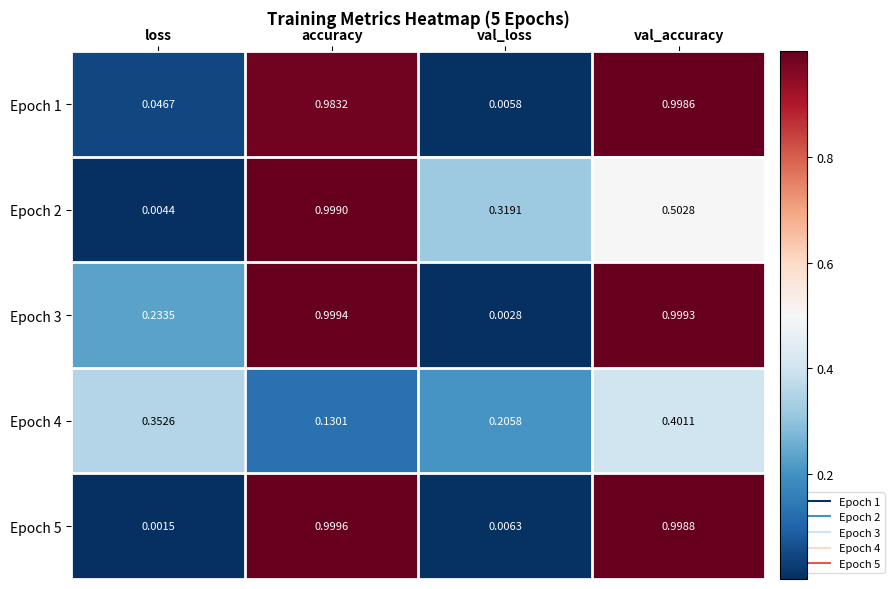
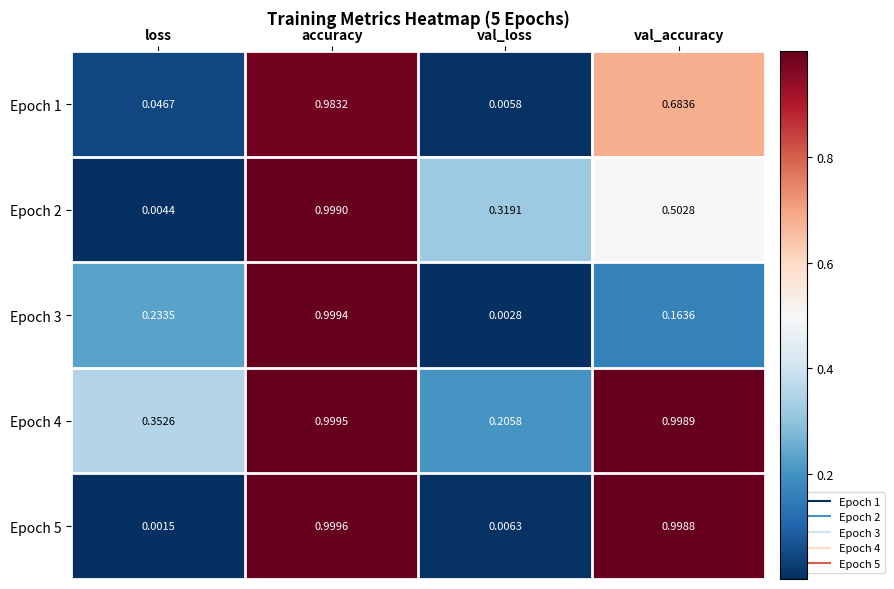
Epoch 1, val_accuracy: 0.9986 -> 0.6836
Epoch 3, val_accuracy: 0.9993 -> 0.1636
Epoch 4, accuracy: 0.1301 -> 0.9995
Epoch 4, val_accuracy: 0.4011 -> 0.9989
